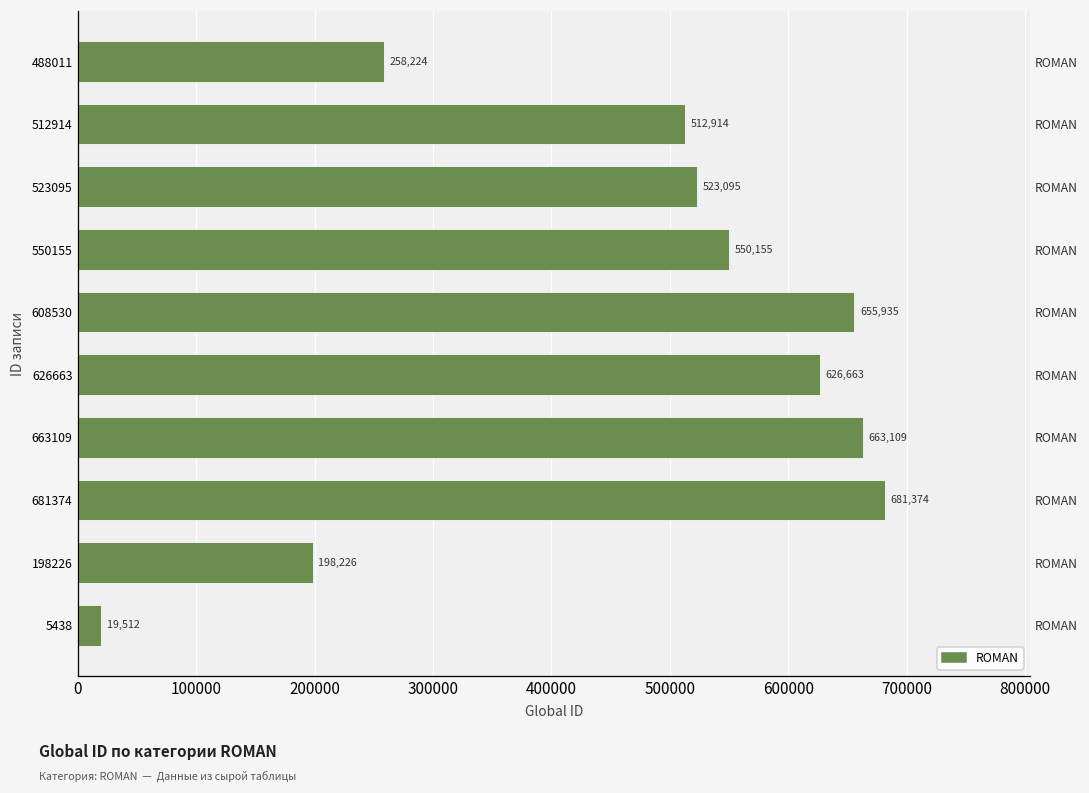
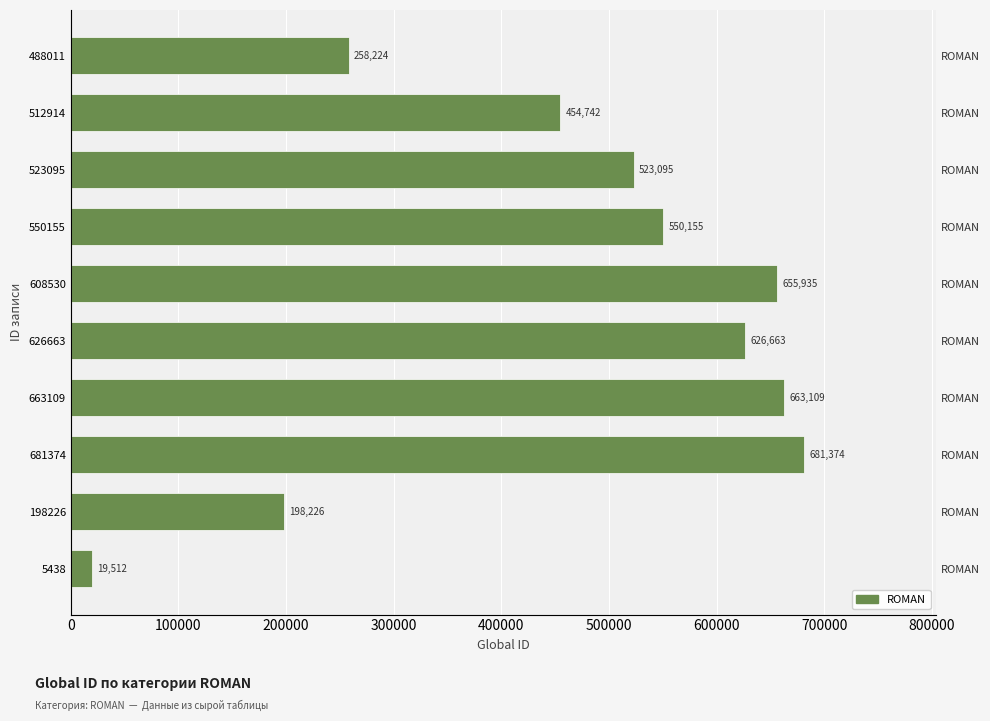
512914: 512,914 -> 454,742
